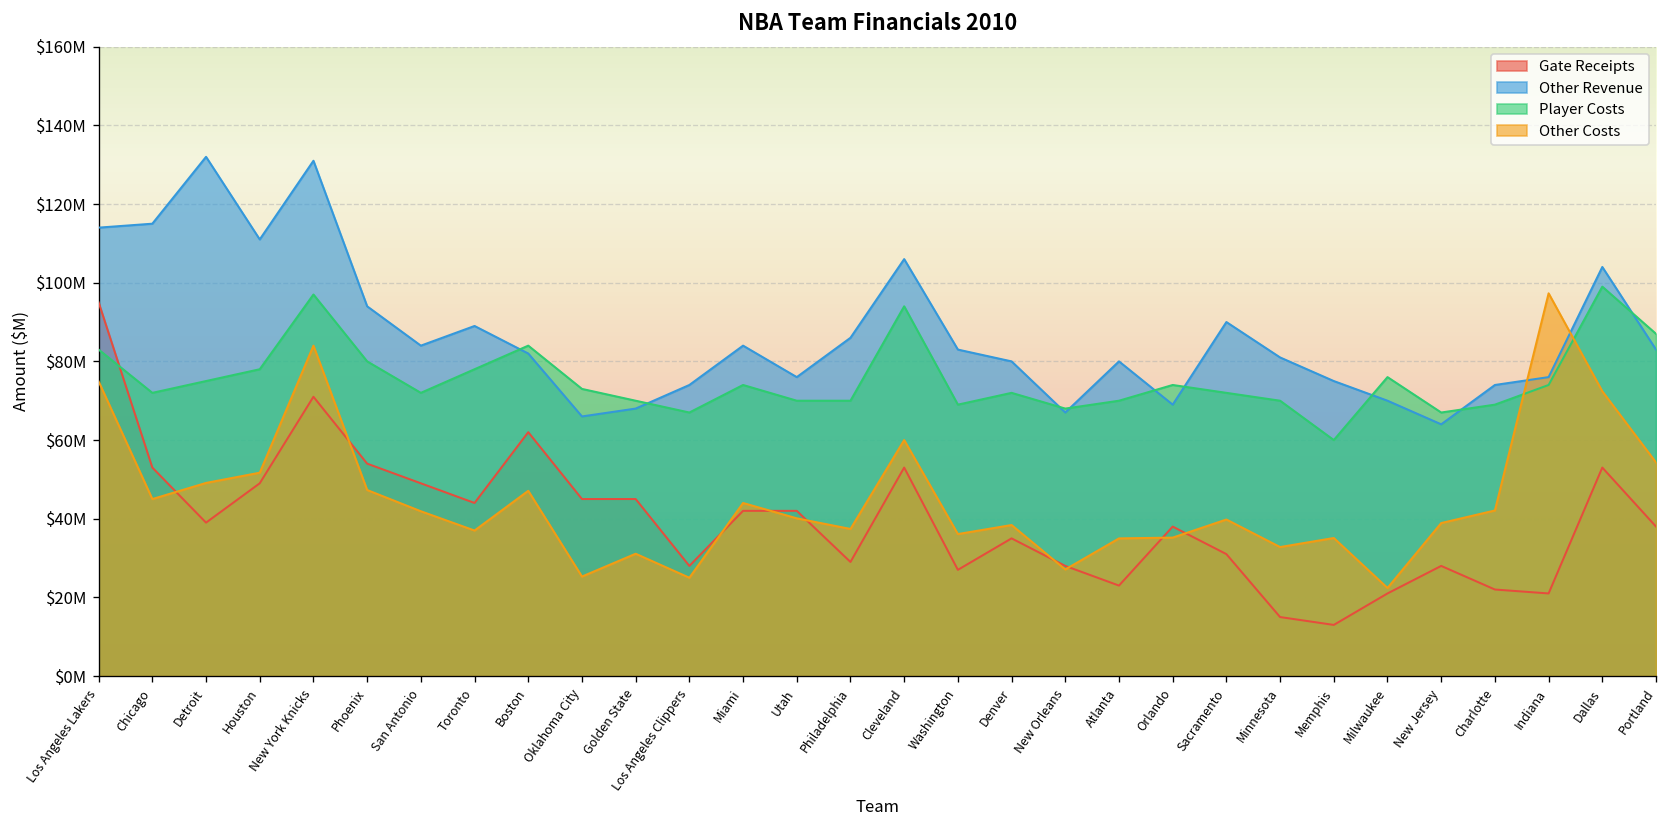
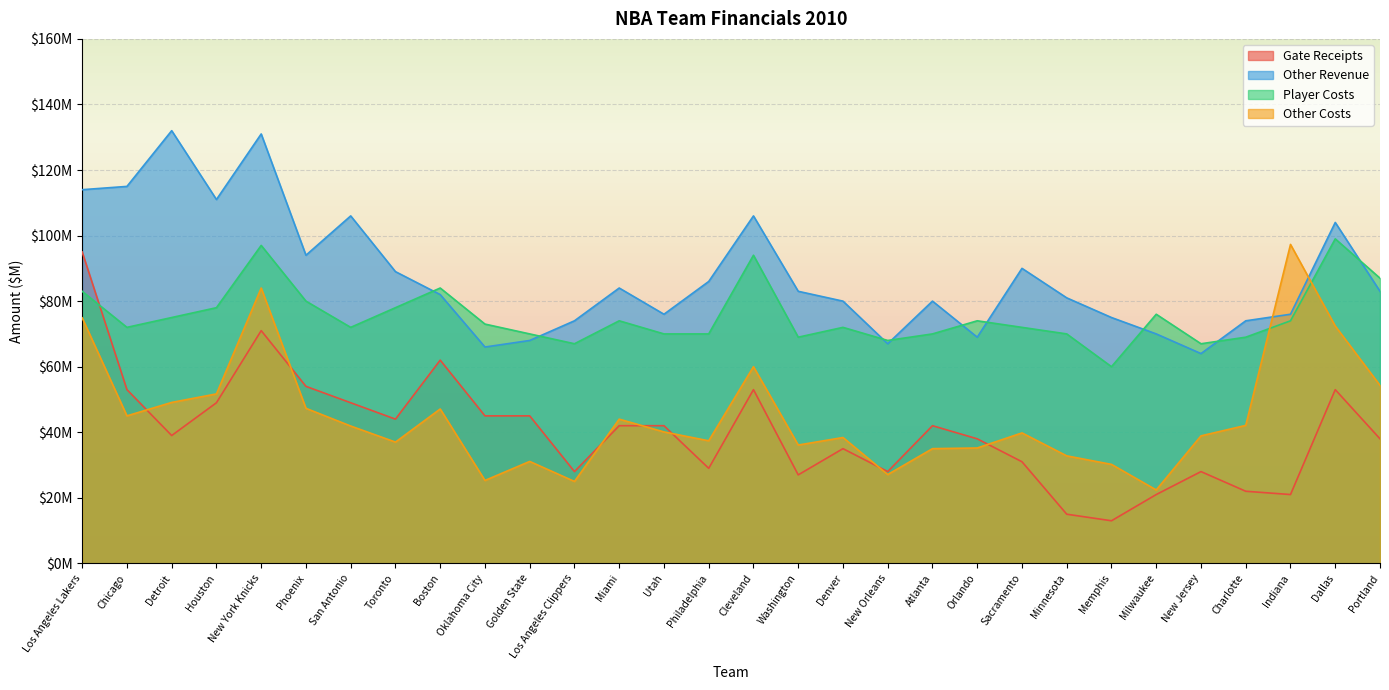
Other Revenue, San Antonio: $84000000 -> $106000000
Gate Receipts, Atlanta: $23000000 -> $42000000
Other Costs, Memphis: $35000000 -> $30000000
